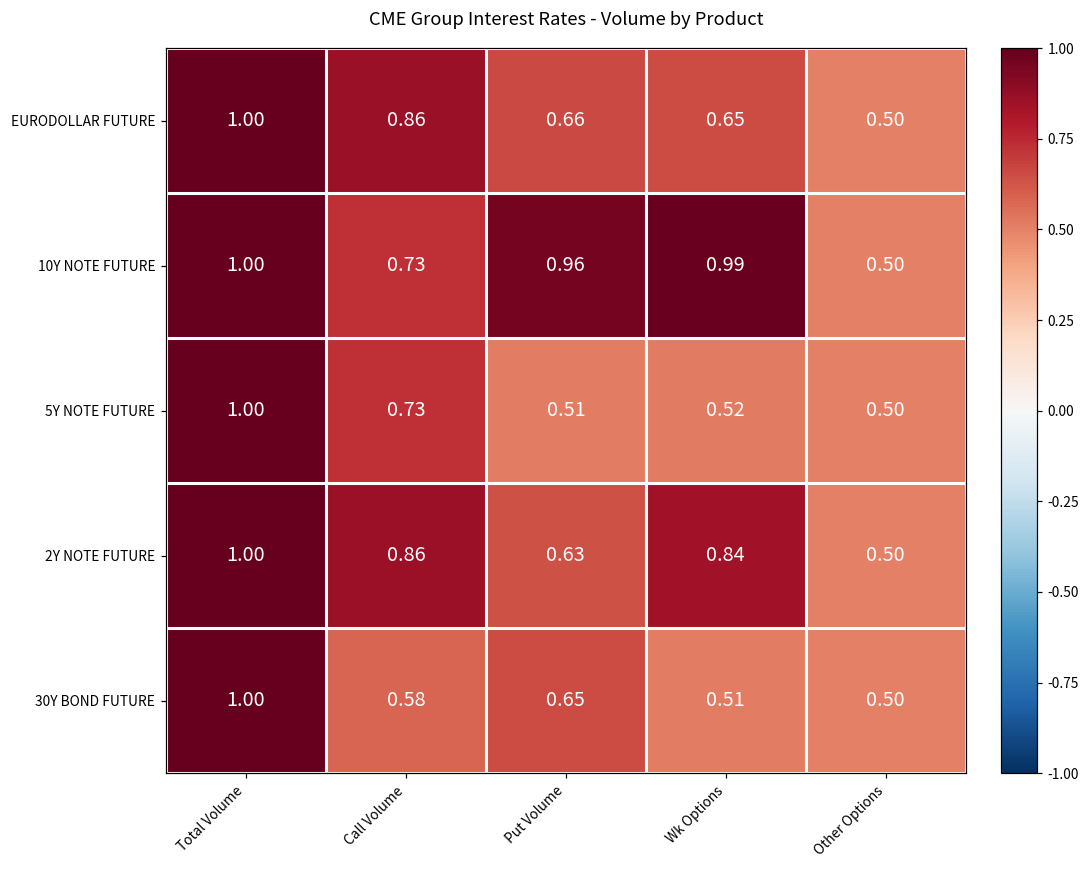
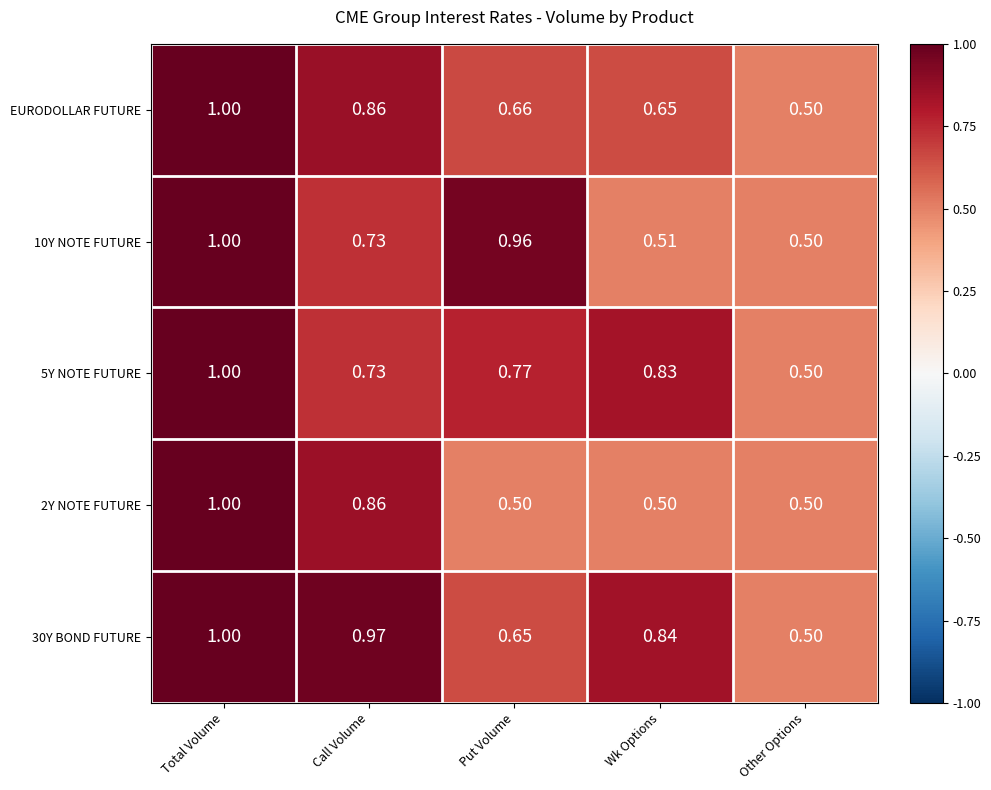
10Y NOTE FUTURE, Wk Options: 0.99 -> 0.51
5Y NOTE FUTURE, Put Volume: 0.51 -> 0.77
5Y NOTE FUTURE, Wk Options: 0.52 -> 0.83
2Y NOTE FUTURE, Put Volume: 0.63 -> 0.50
2Y NOTE FUTURE, Wk Options: 0.84 -> 0.50
30Y BOND FUTURE, Call Volume: 0.58 -> 0.97
30Y BOND FUTURE, Wk Options: 0.51 -> 0.84
